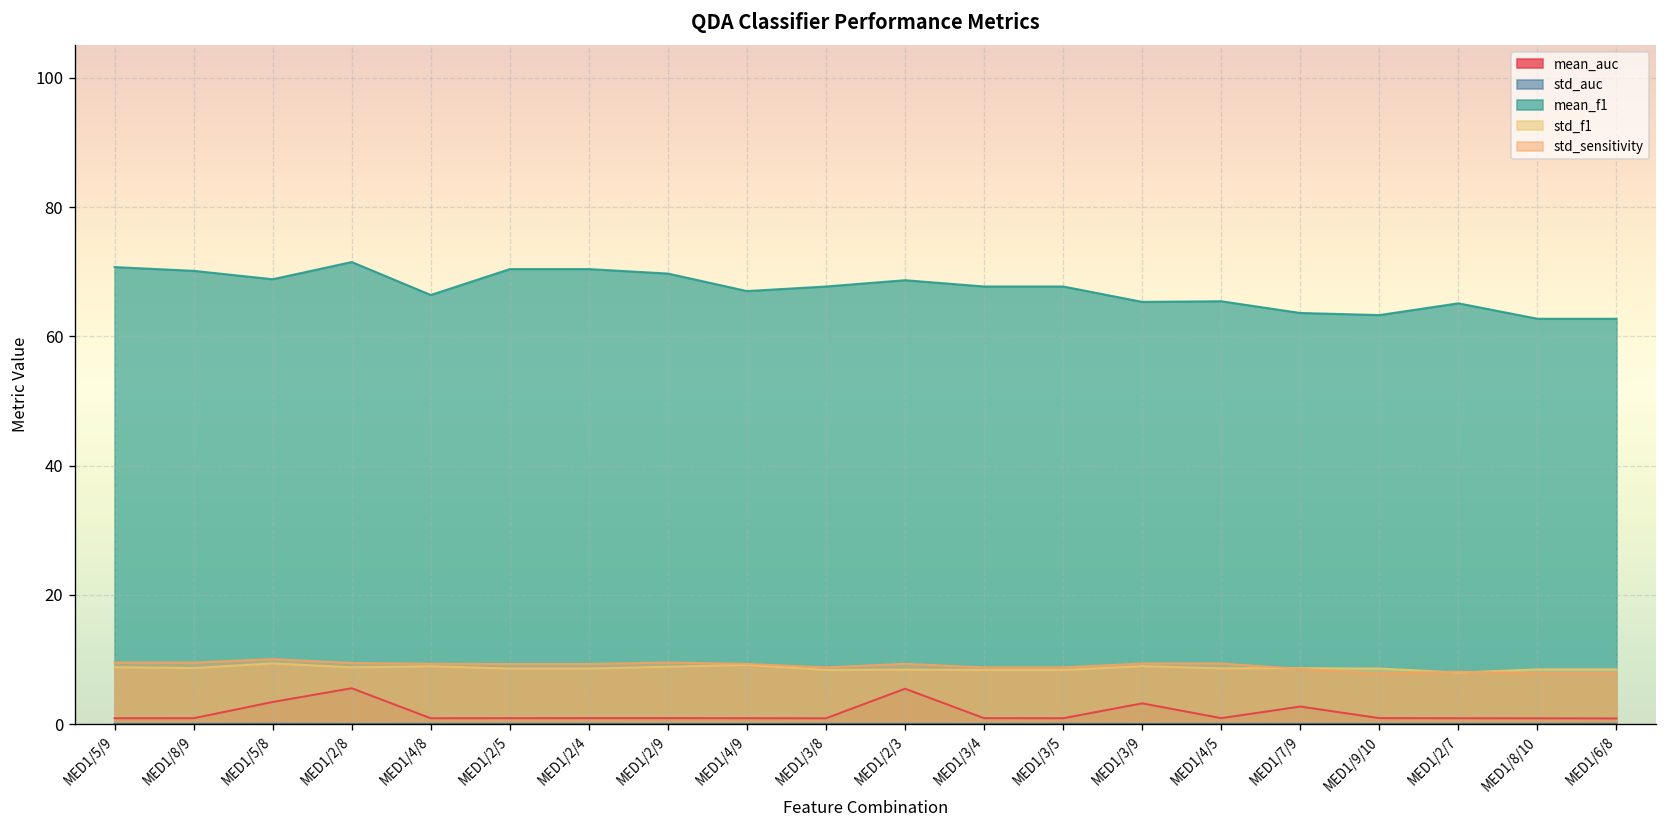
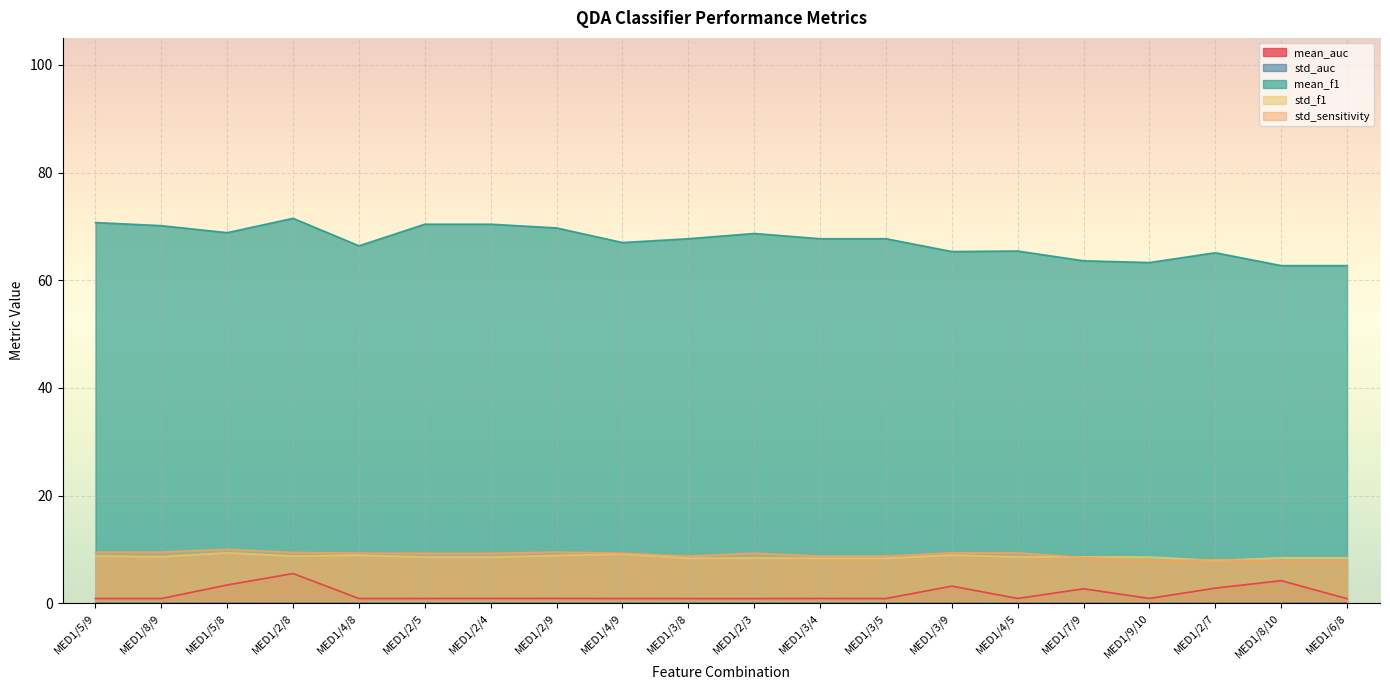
mean_auc, MED1/2/3: 5 -> 1
mean_auc, MED1/2/7: 1 -> 3
mean_auc, MED1/8/10: 1 -> 4
